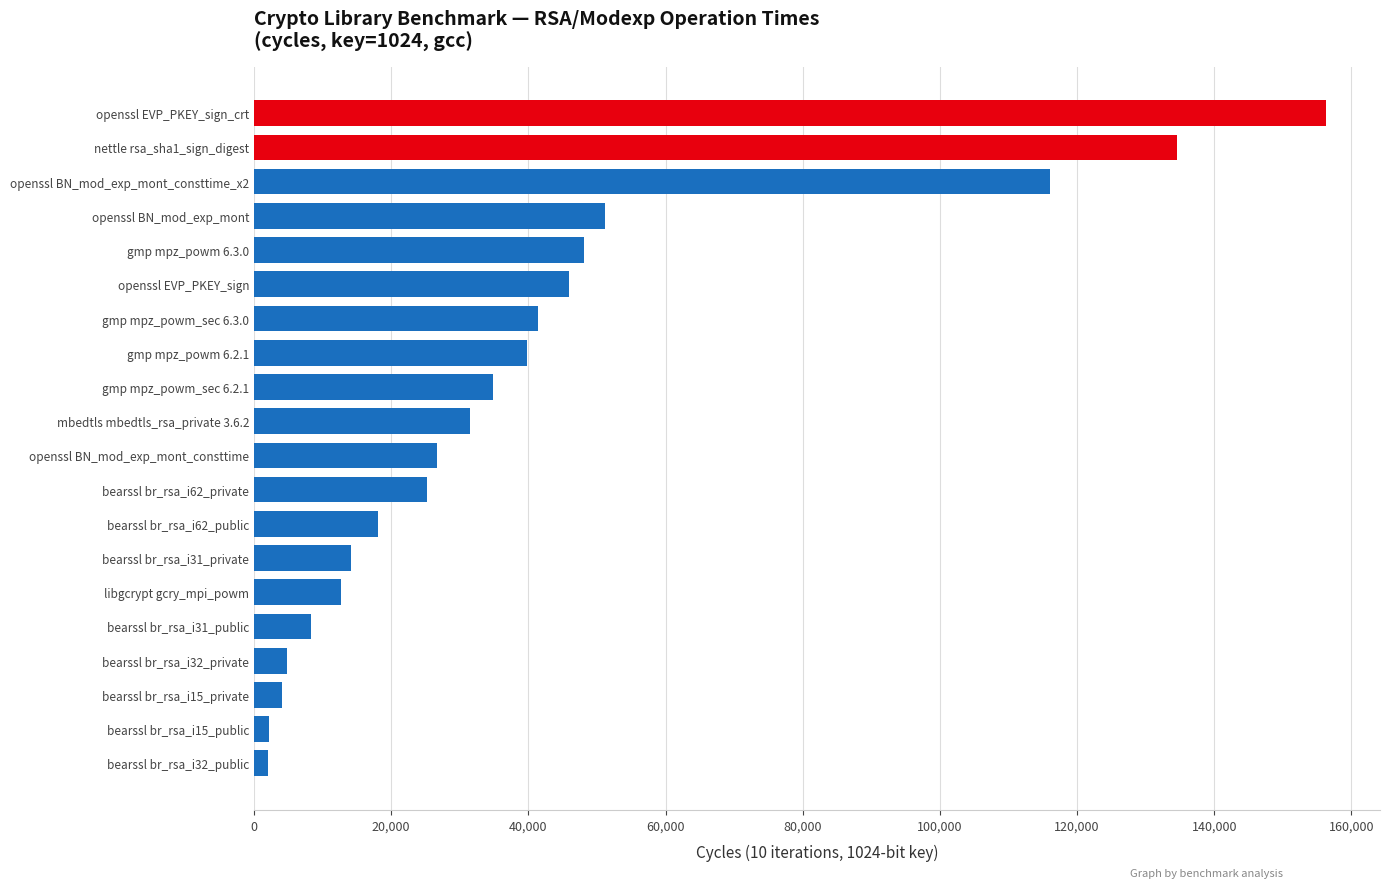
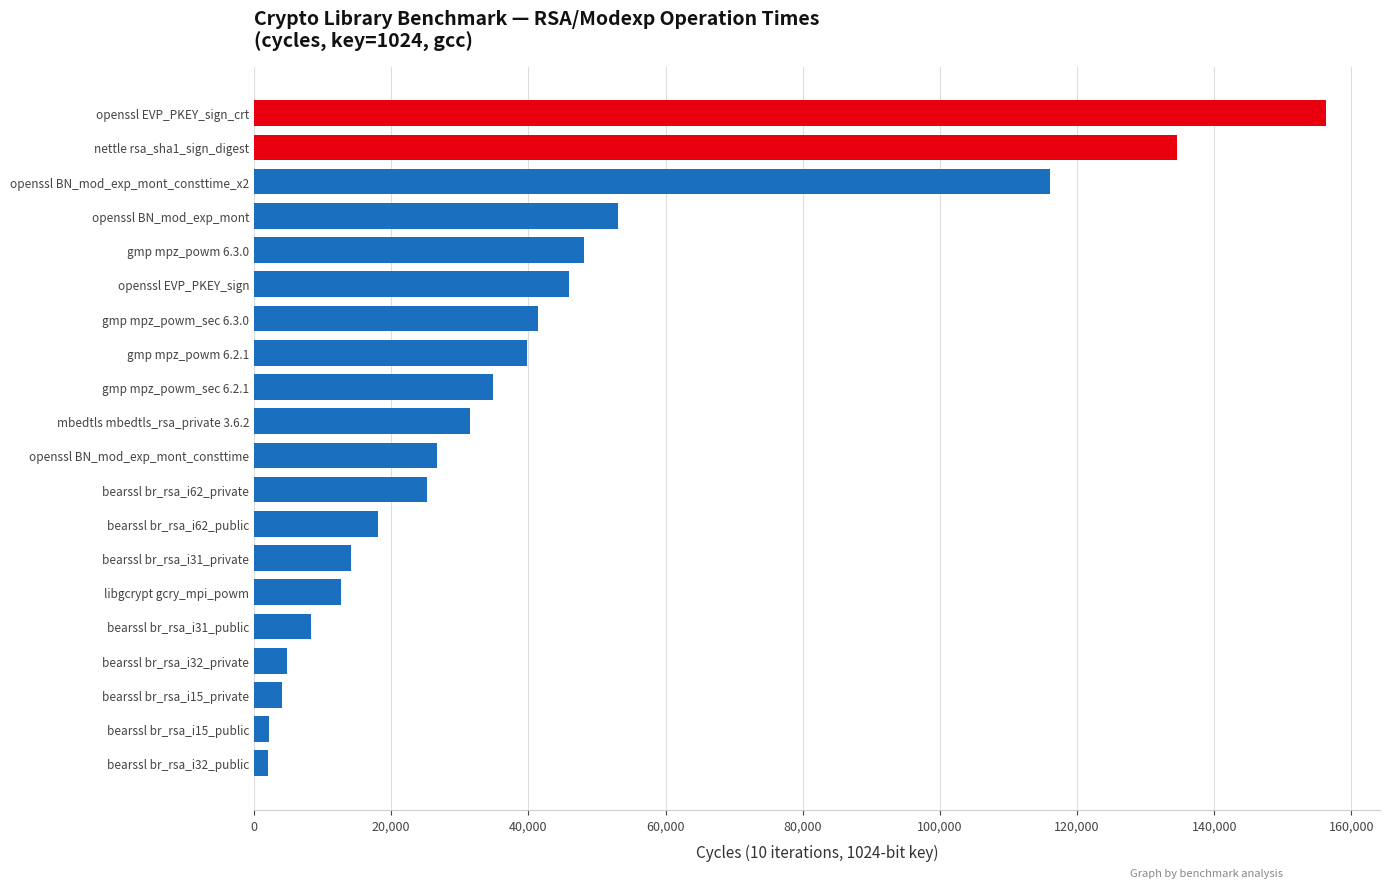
openssl BN_mod_exp_mont: 51,000 -> 53,000
